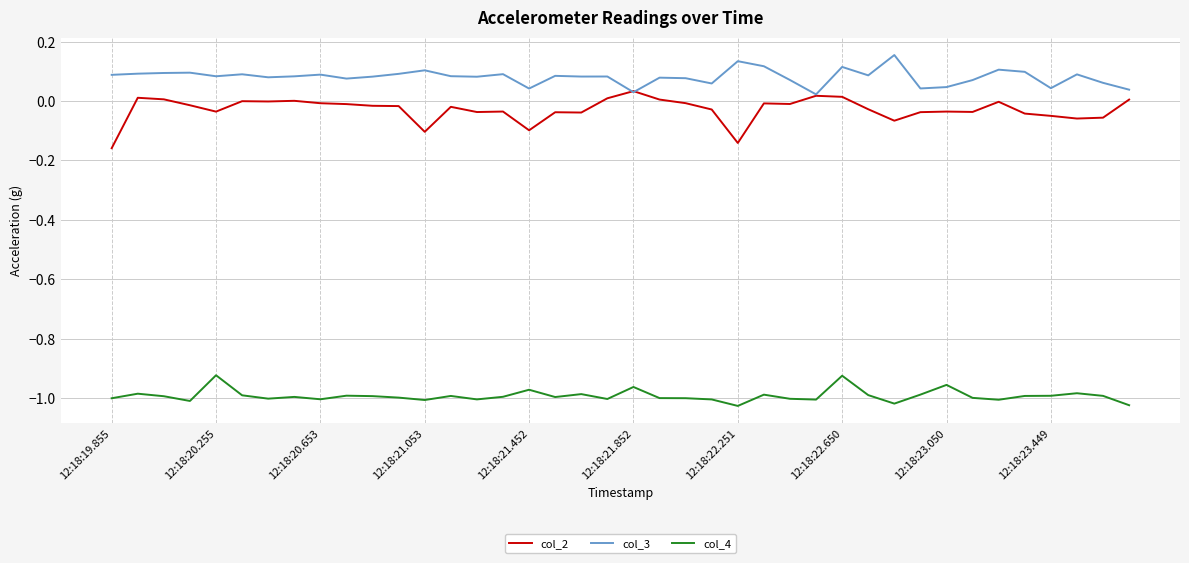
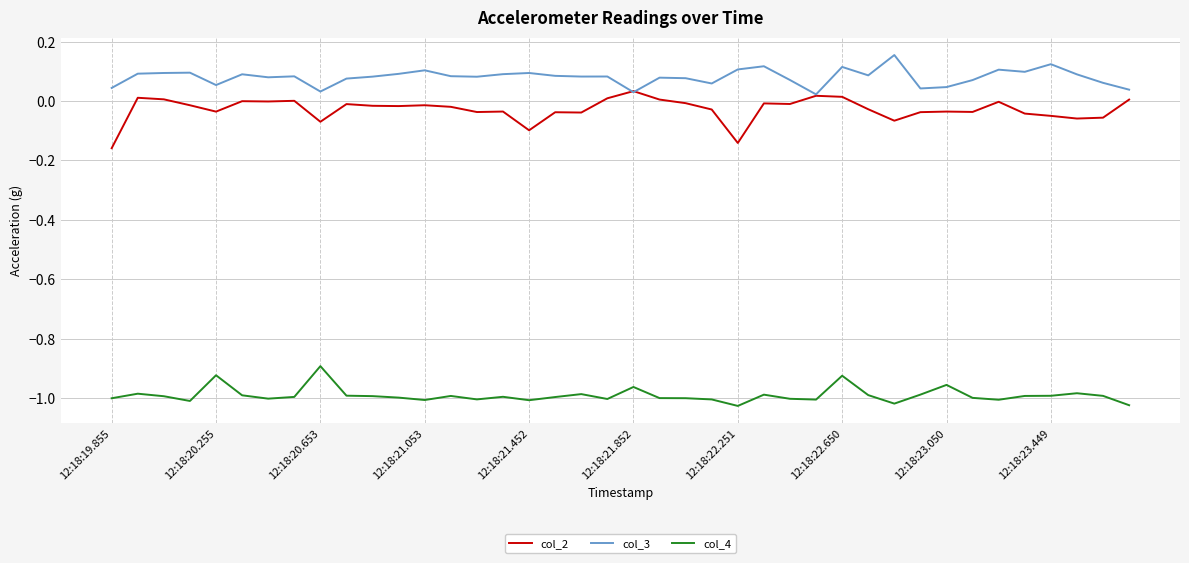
col_3, 12:18:19.855: 0.09 -> 0.04
col_3, 12:18:20.255: 0.08 -> 0.05
col_2, 12:18:20.653: -0.01 -> -0.07
col_3, 12:18:20.653: 0.09 -> 0.03
col_4, 12:18:20.653: -1.00 -> -0.89
col_2, 12:18:21.053: -0.10 -> -0.01
col_3, 12:18:21.452: 0.04 -> 0.09
col_4, 12:18:21.452: -0.97 -> -1.01
col_3, 12:18:22.251: 0.13 -> 0.11
col_3, 12:18:23.449: 0.04 -> 0.12
